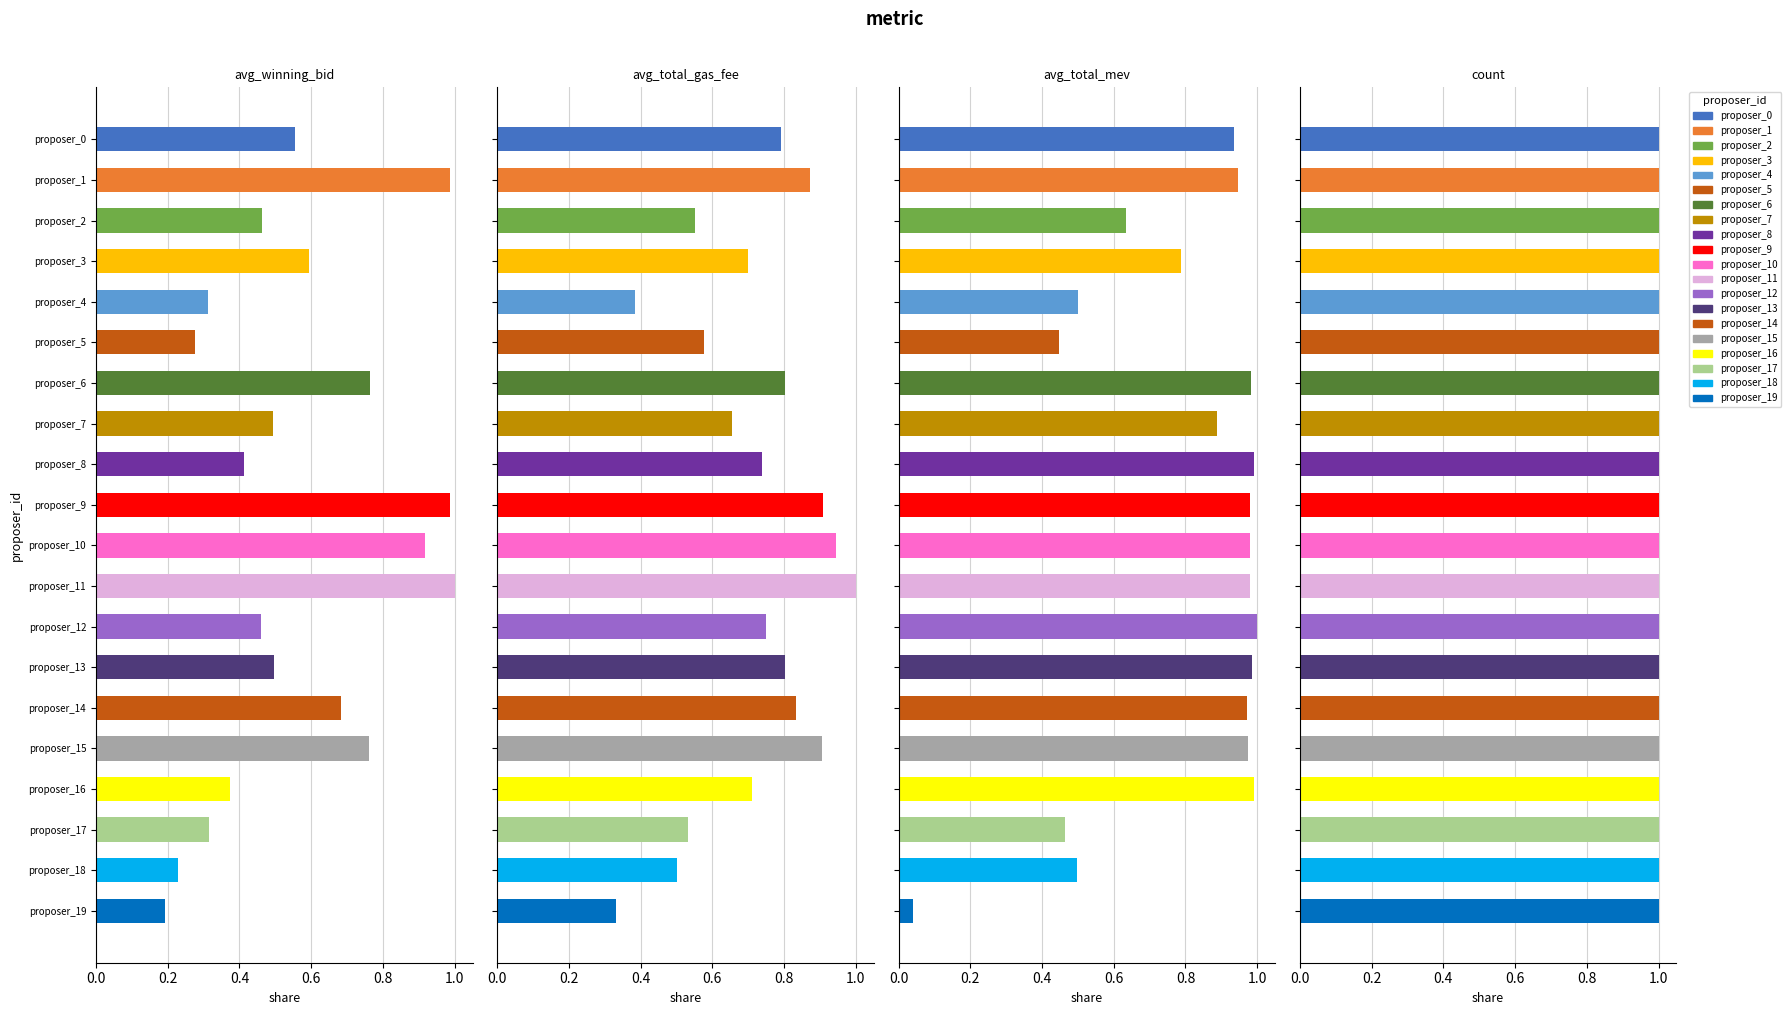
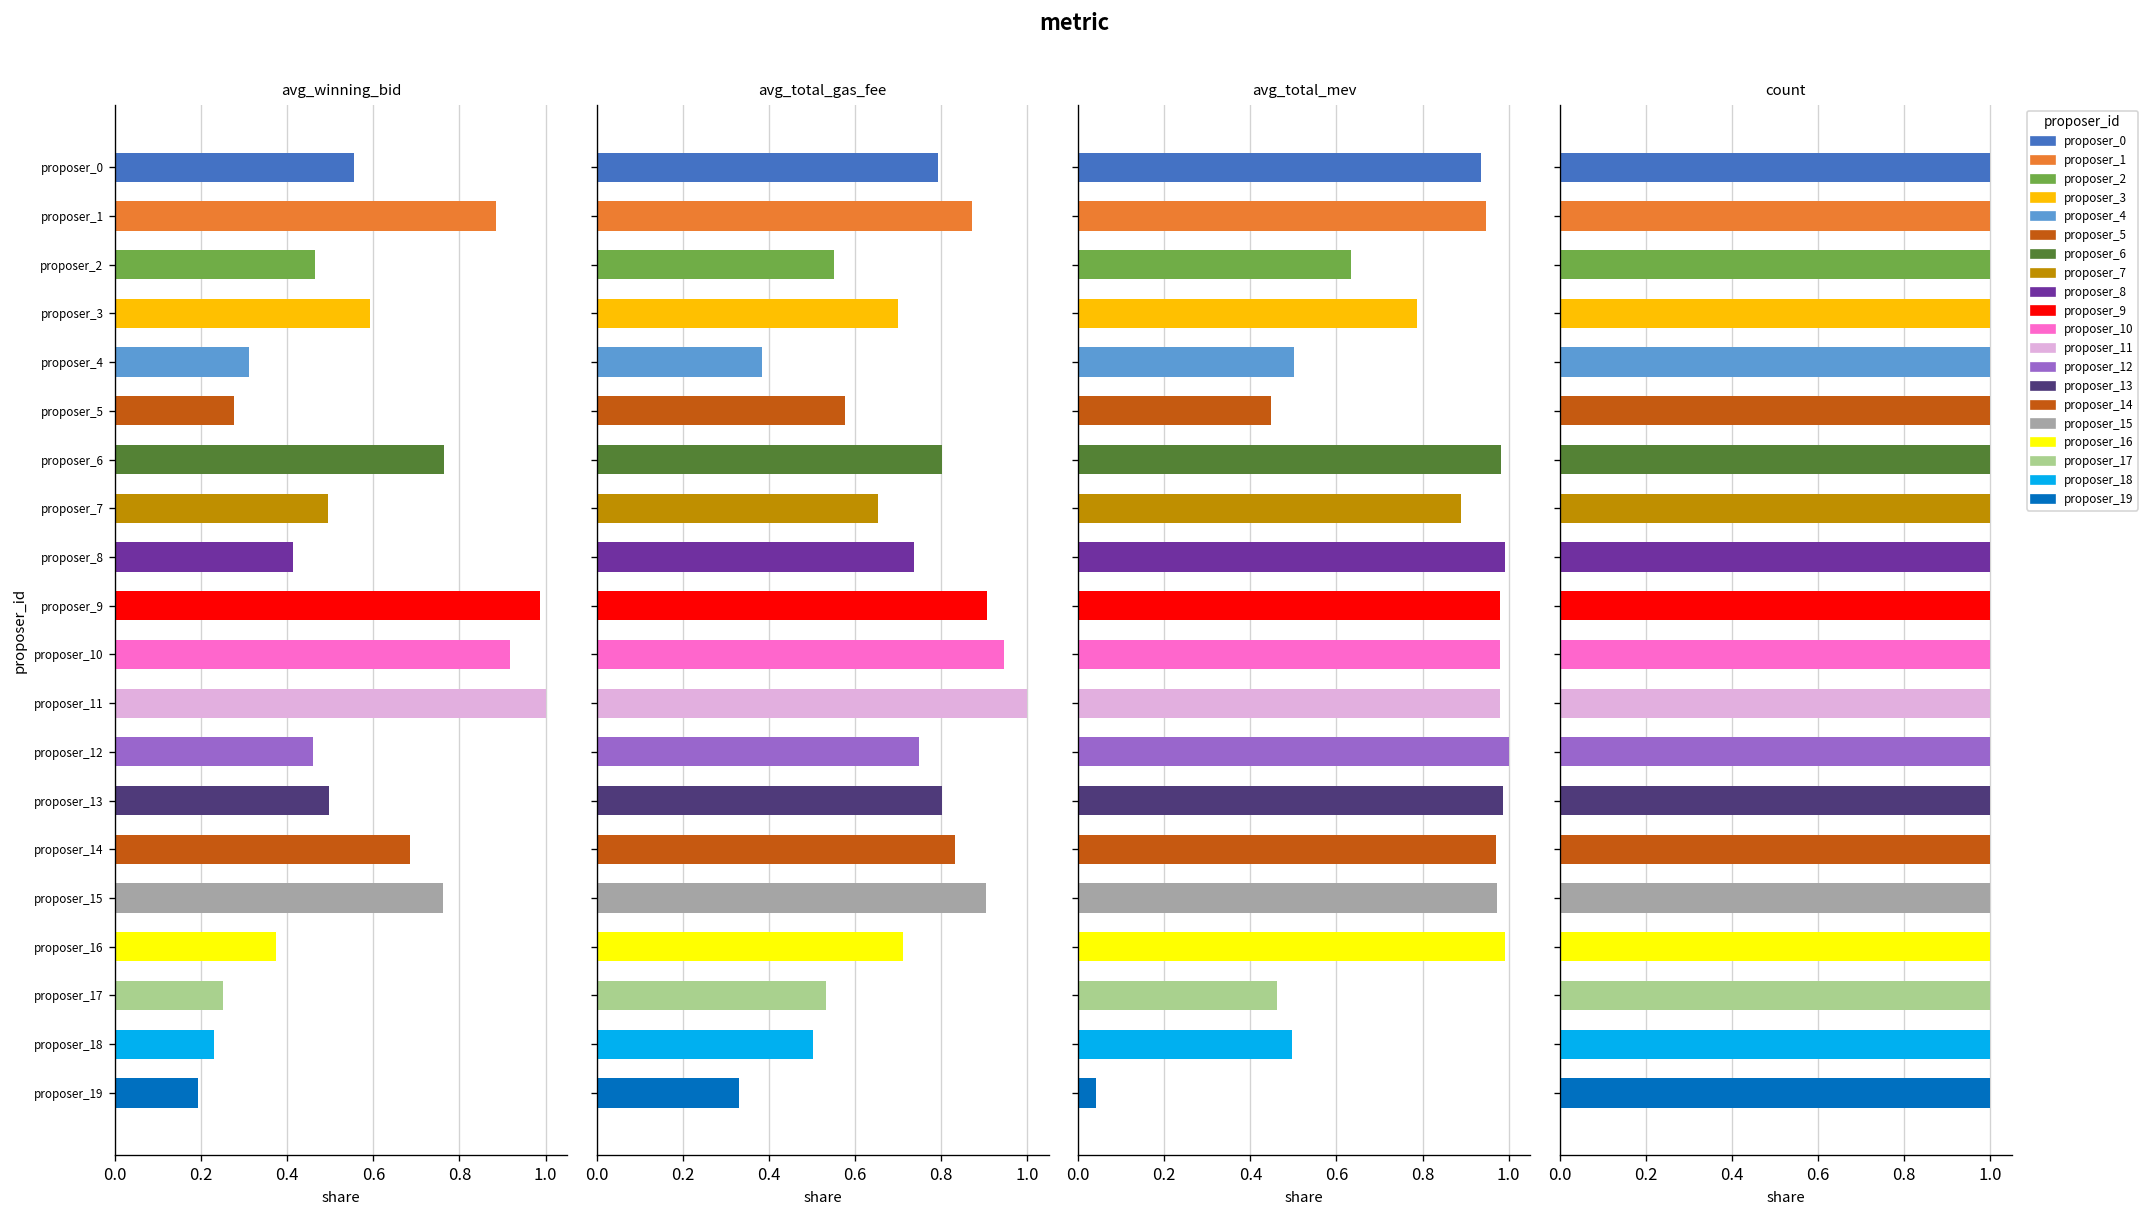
avg_winning_bid, proposer_1: 0.99 -> 0.88
avg_winning_bid, proposer_17: 0.32 -> 0.25
